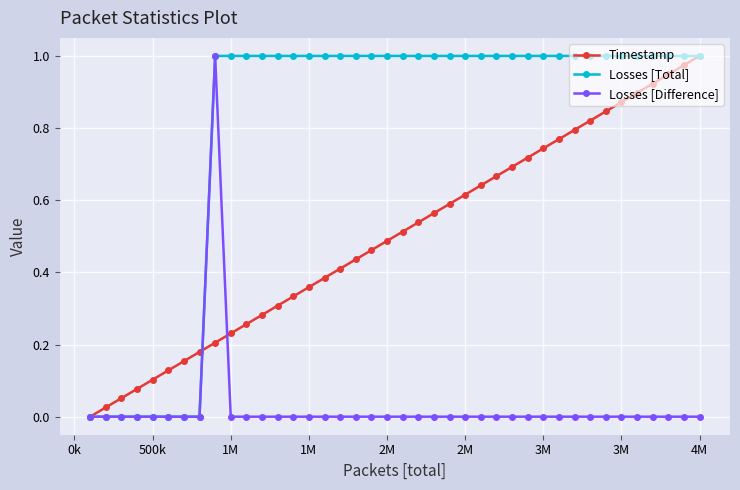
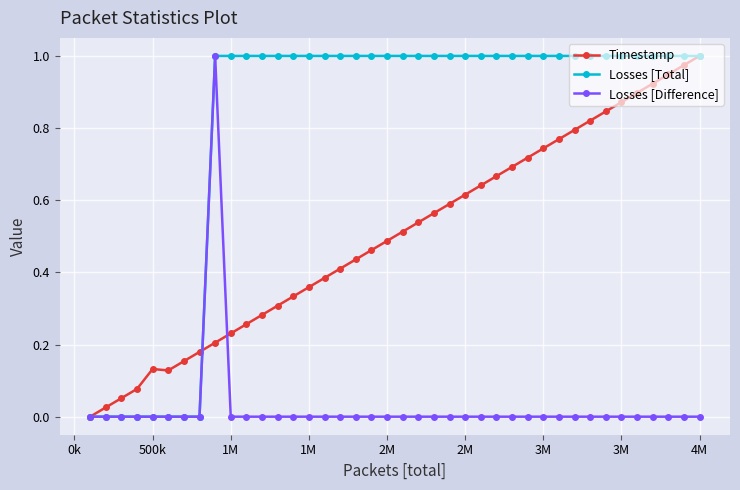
Timestamp, 500k: 0.10 -> 0.13
